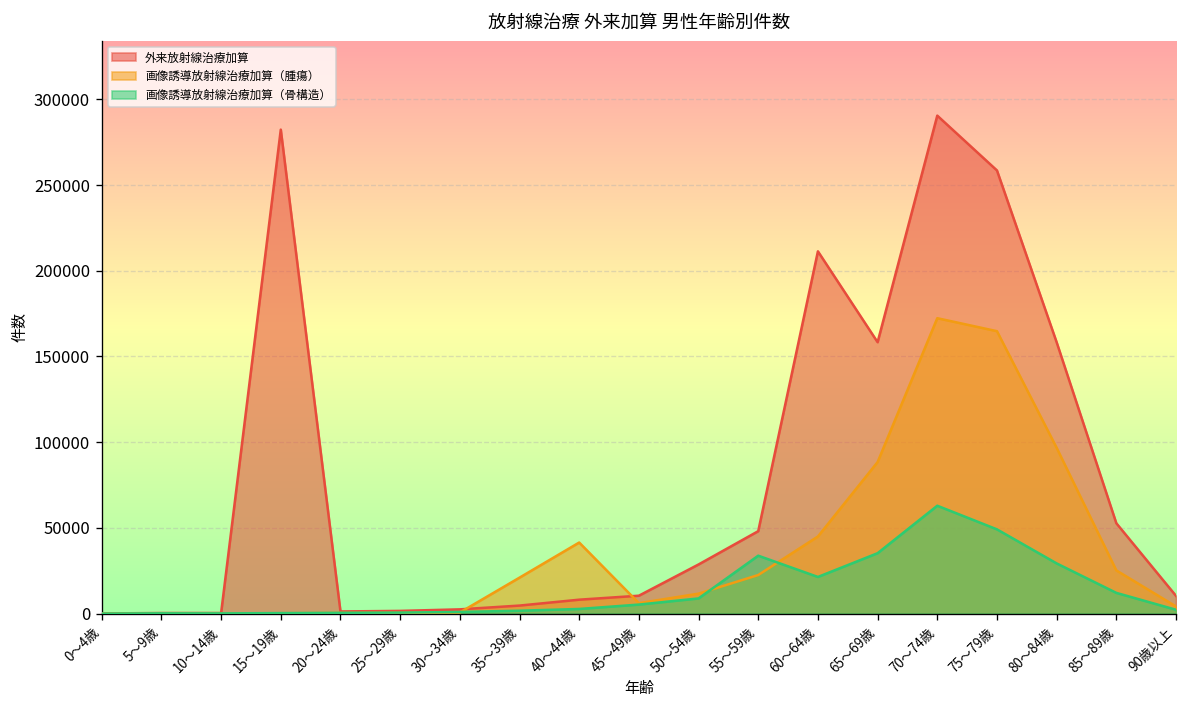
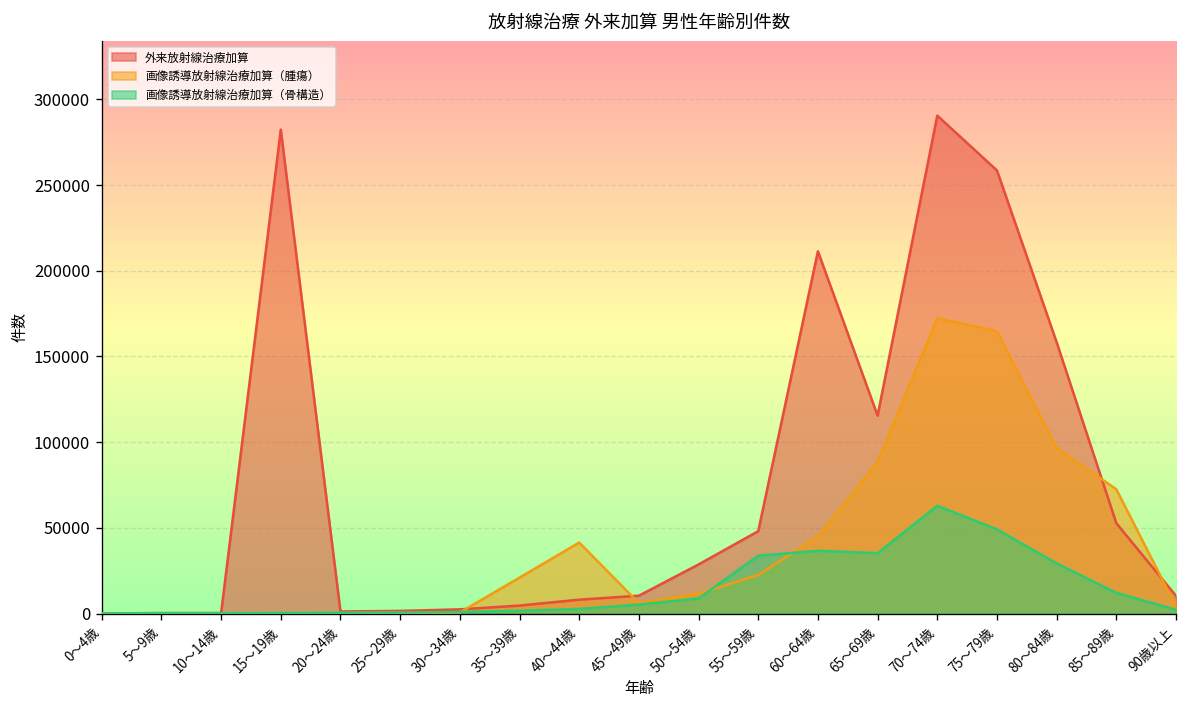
画像誘導放射線治療加算（骨構造）, 60～64歳: 21000 -> 37000
外来放射線治療加算, 65～69歳: 158000 -> 116000
画像誘導放射線治療加算（腫瘍）, 85～89歳: 25000 -> 73000
